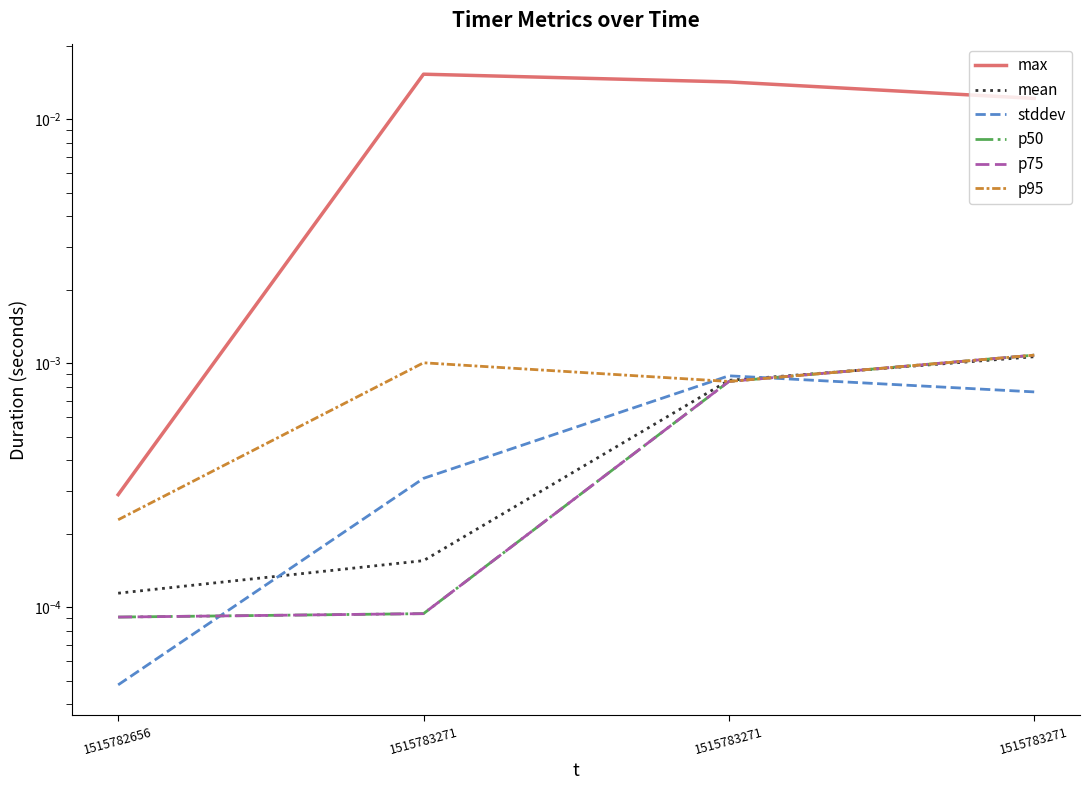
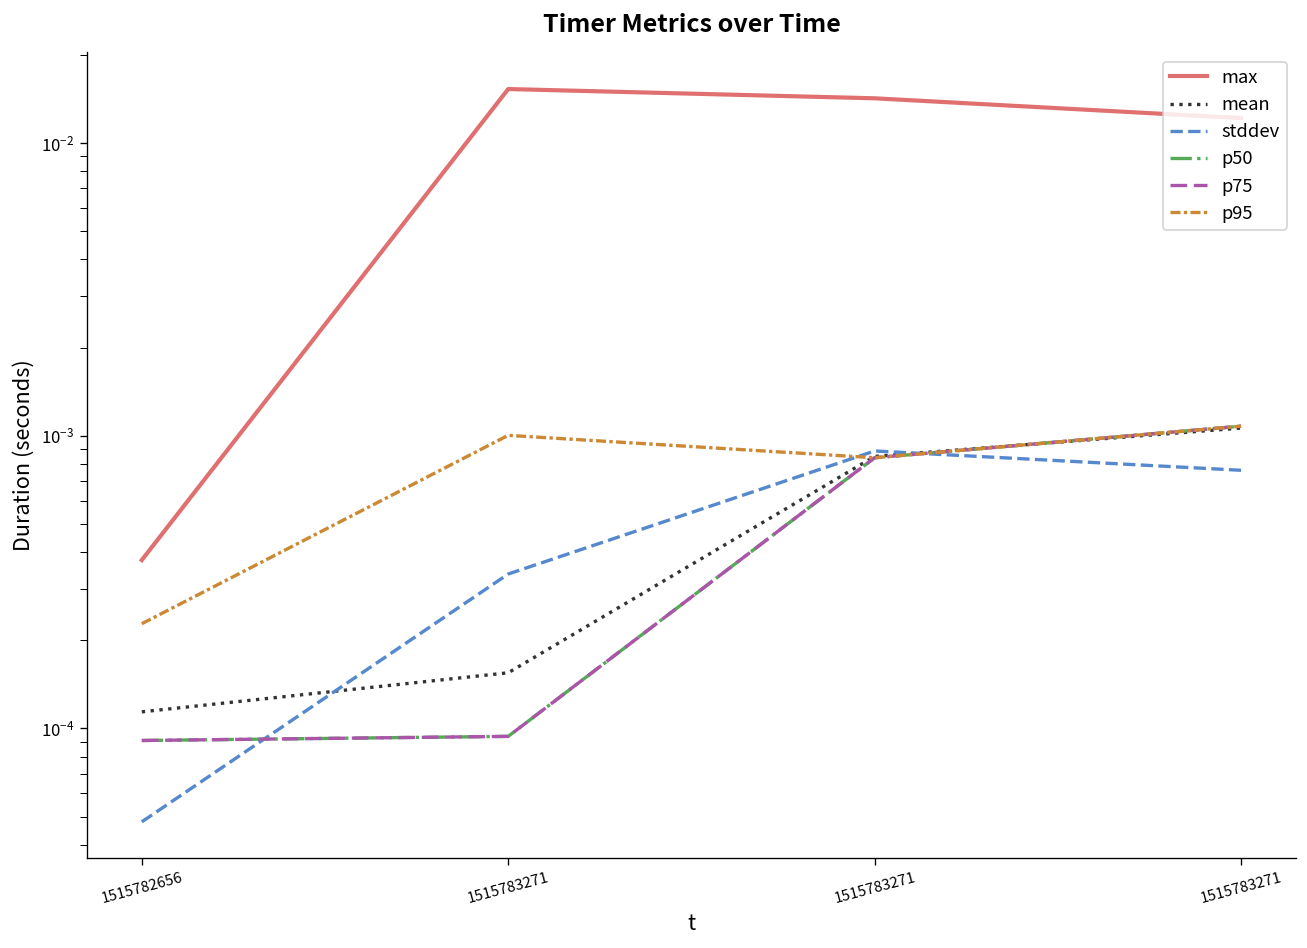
max, 1515782656: 0.00029 -> 0.00038
